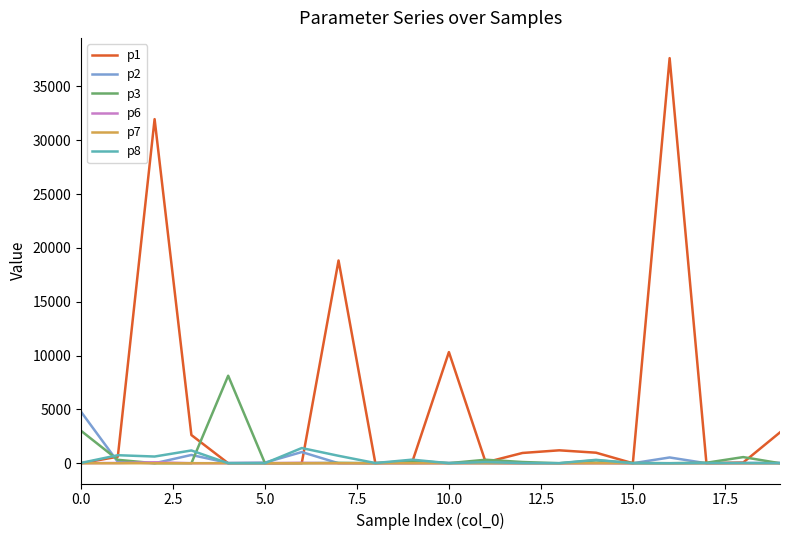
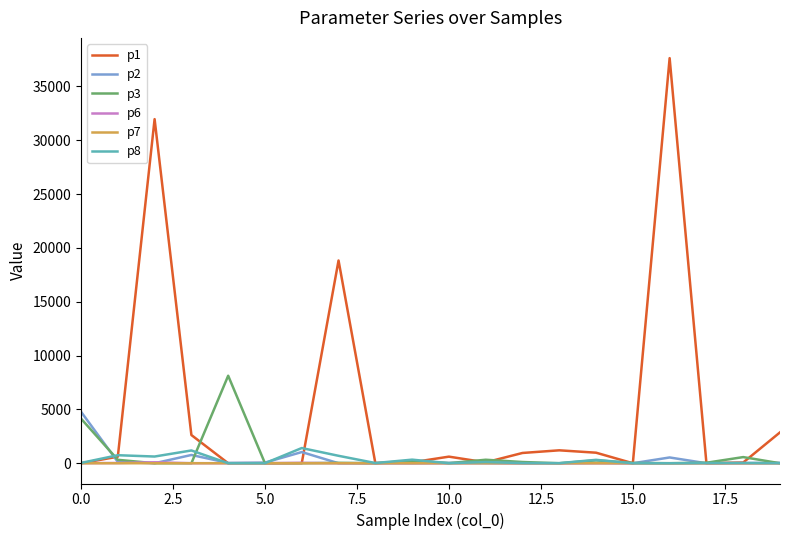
p3, 0.0: 3000 -> 4100
p1, 10.0: 10300 -> 600
